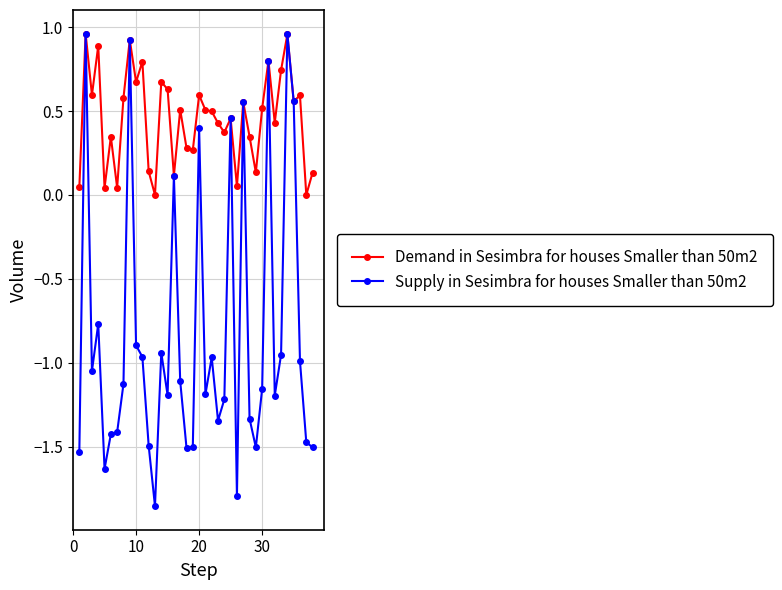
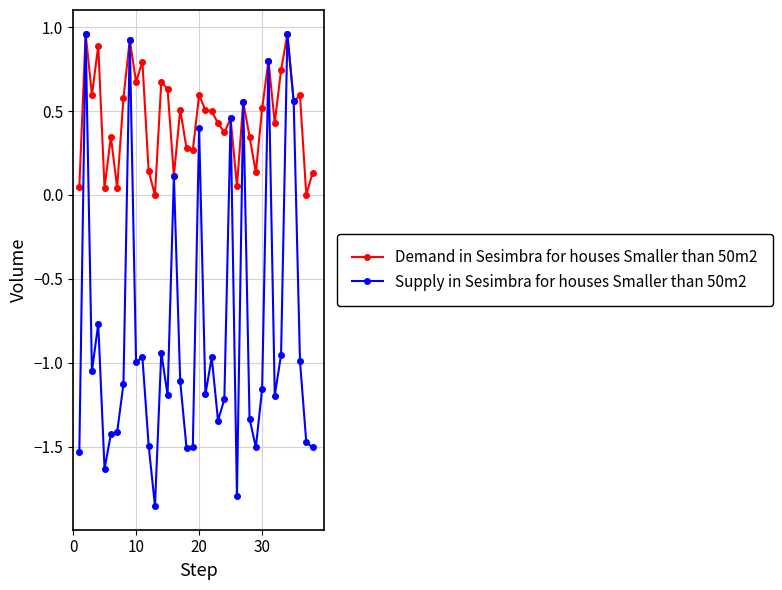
Supply in Sesimbra for houses Smaller than 50m2, 10: -0.90 -> -1.00
